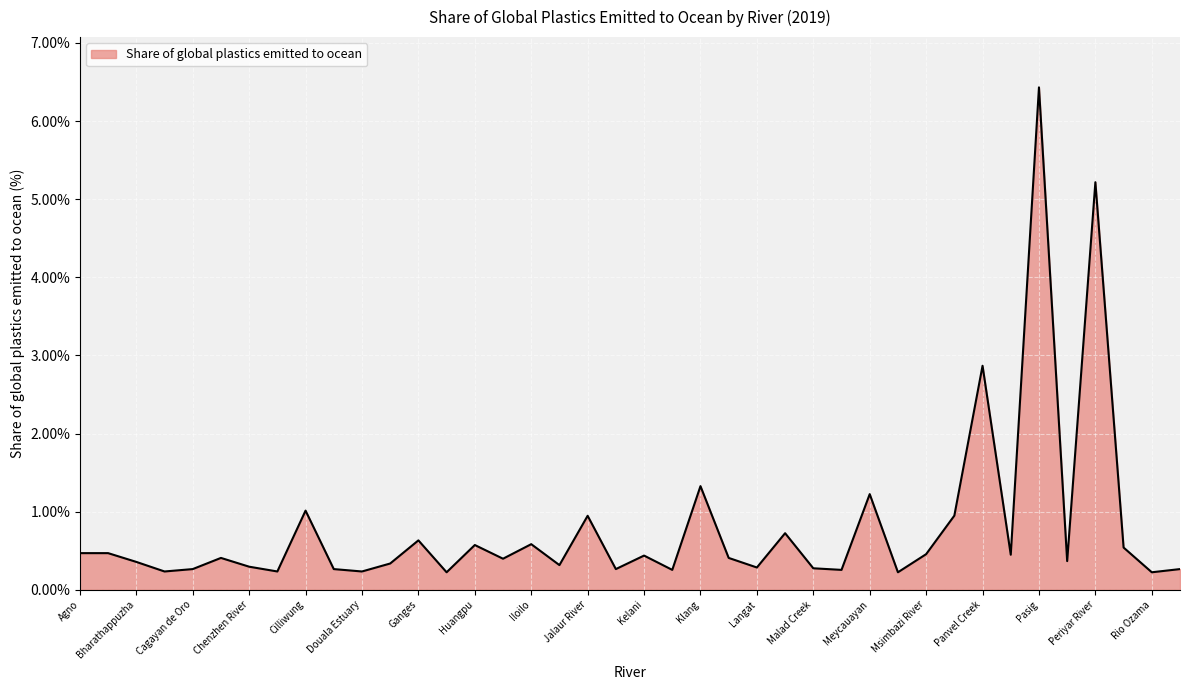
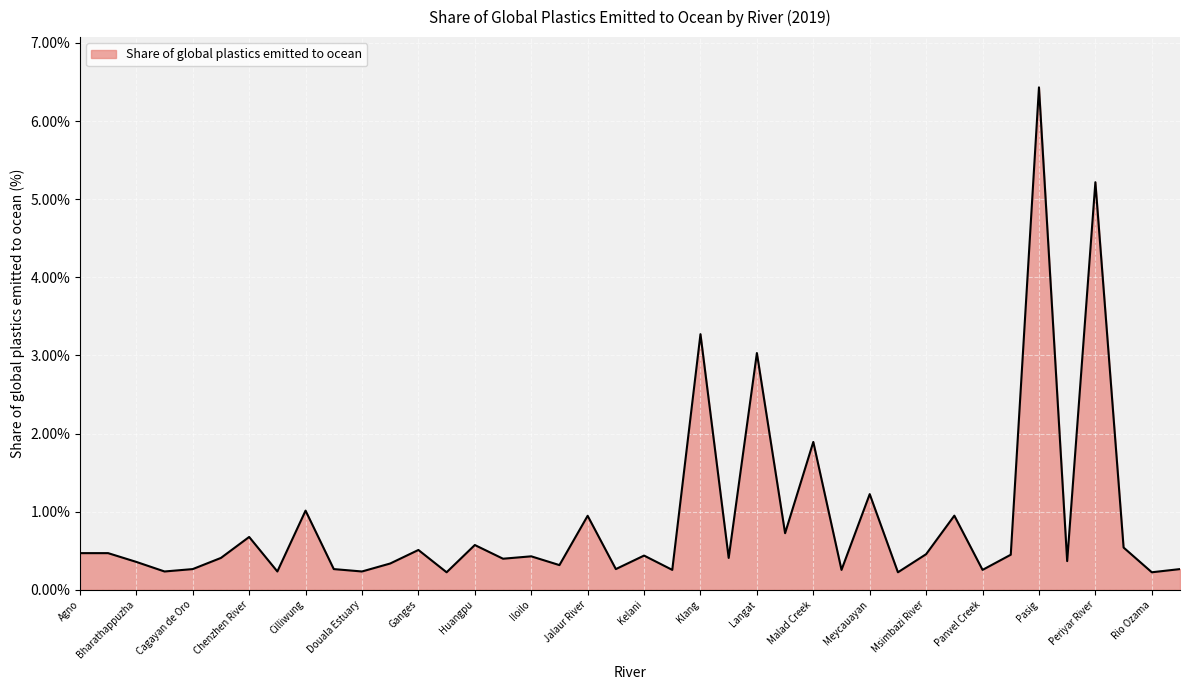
Chenzhen River: 0.3% -> 0.7%
Ganges: 0.6% -> 0.5%
Iloilo: 0.6% -> 0.4%
Klang: 1.3% -> 3.3%
Langat: 0.3% -> 3.0%
Malad Creek: 0.3% -> 1.9%
Panvel Creek: 2.9% -> 0.3%
